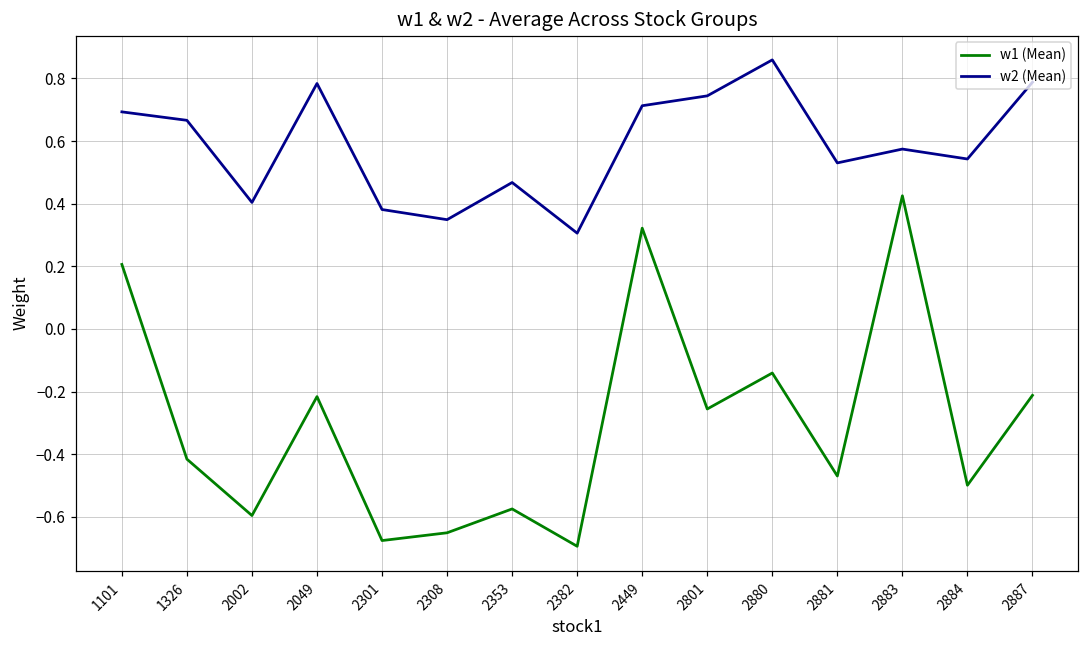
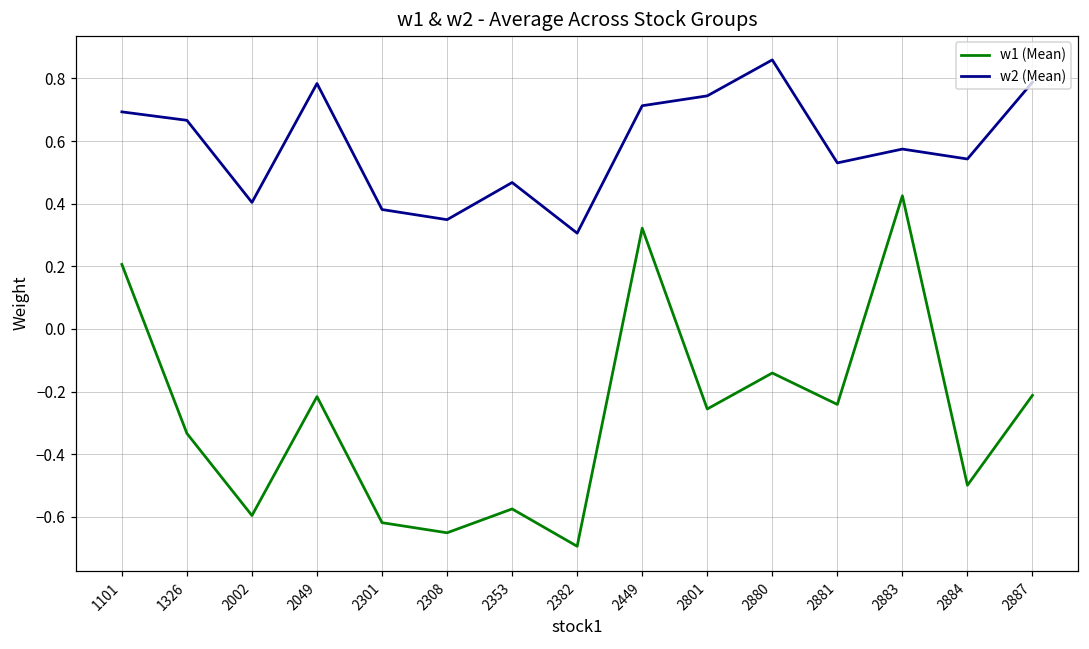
w1 (Mean), 1326: -0.42 -> -0.33
w1 (Mean), 2301: -0.68 -> -0.62
w1 (Mean), 2881: -0.47 -> -0.24
